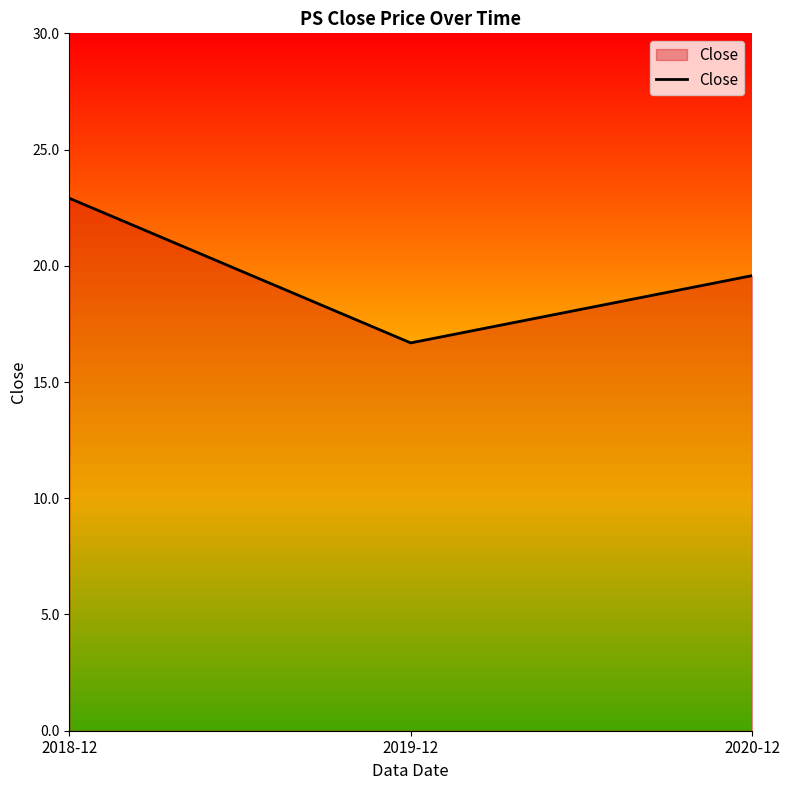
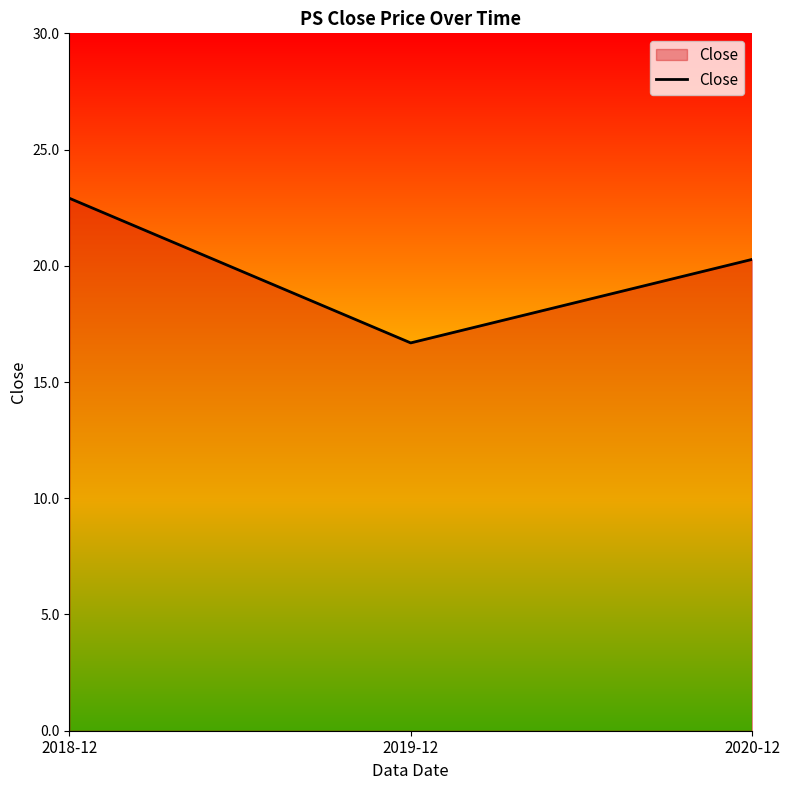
2020-12: 19.6 -> 20.3
